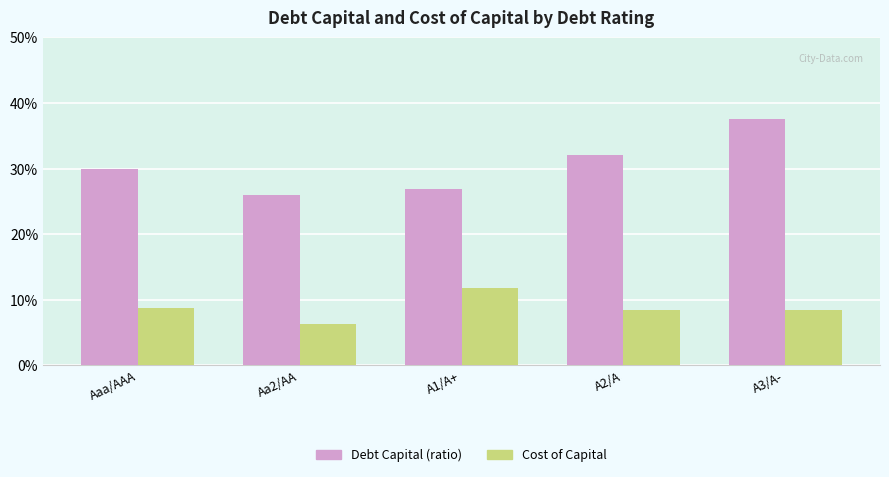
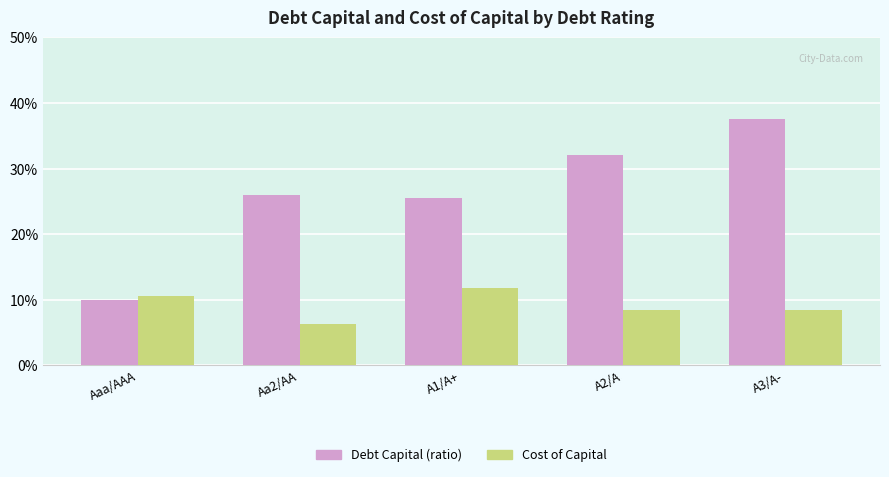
Debt Capital (ratio), Aaa/AAA: 30% -> 10%
Cost of Capital, Aaa/AAA: 9% -> 11%
Debt Capital (ratio), A1/A+: 27% -> 26%
